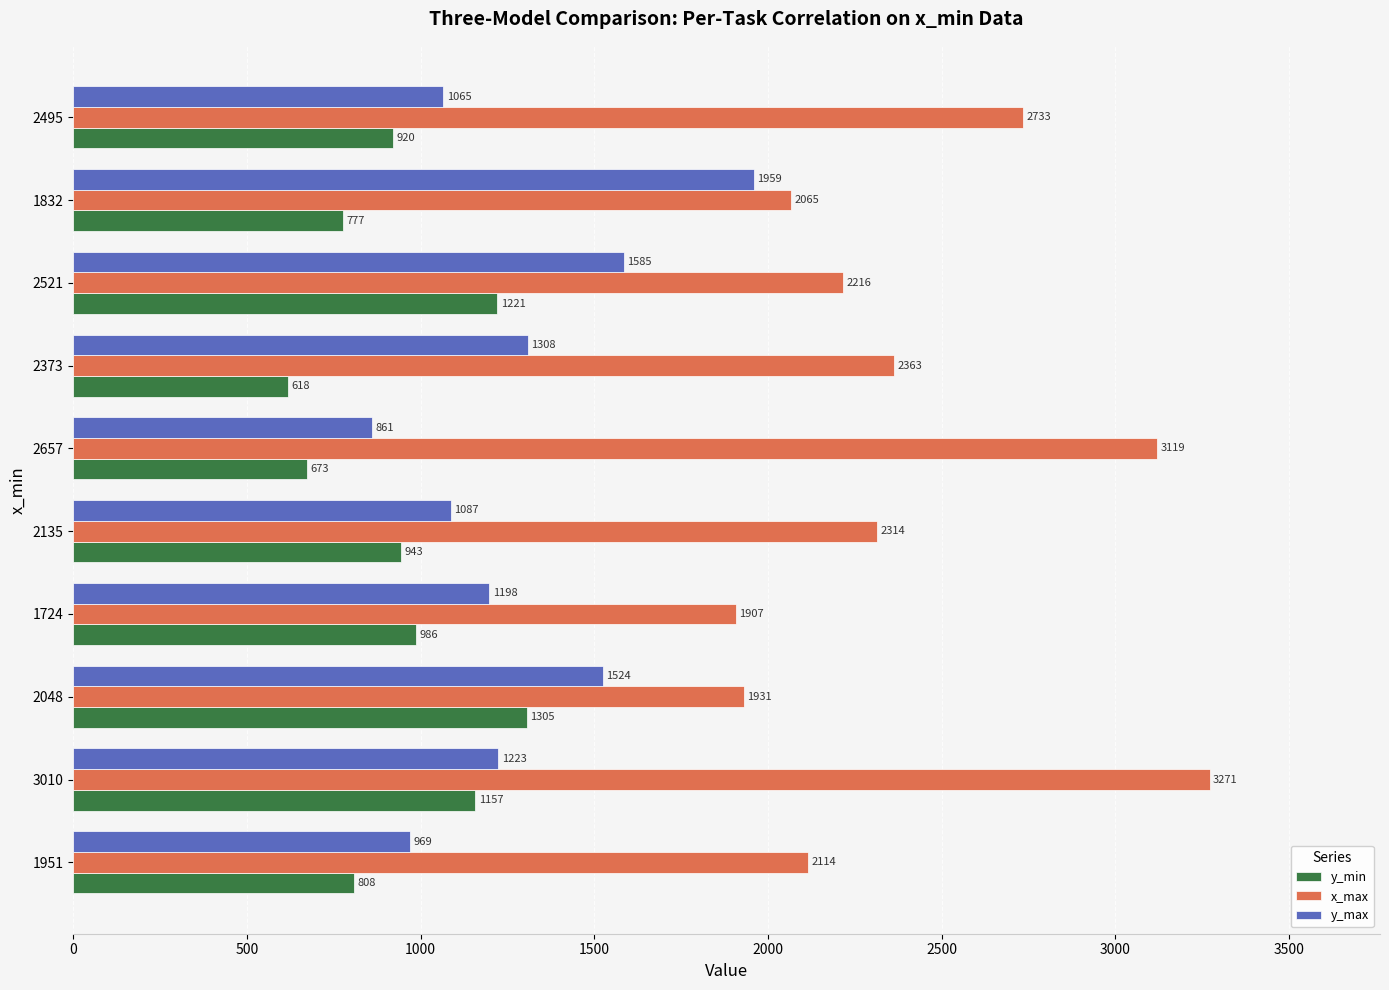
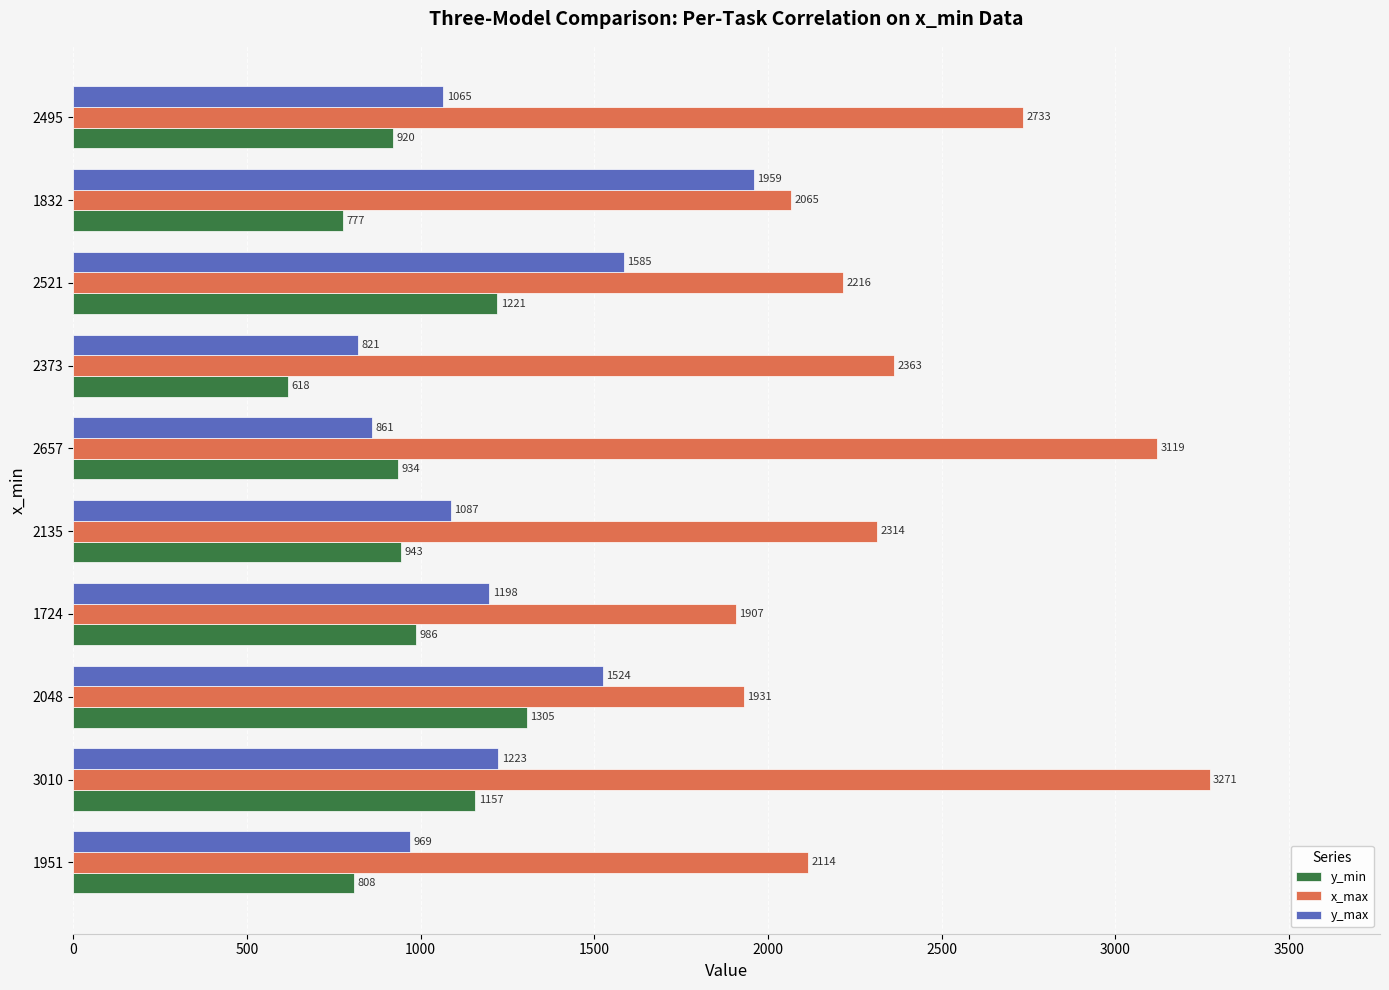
y_max, 2373: 1308 -> 821
y_min, 2657: 673 -> 934
